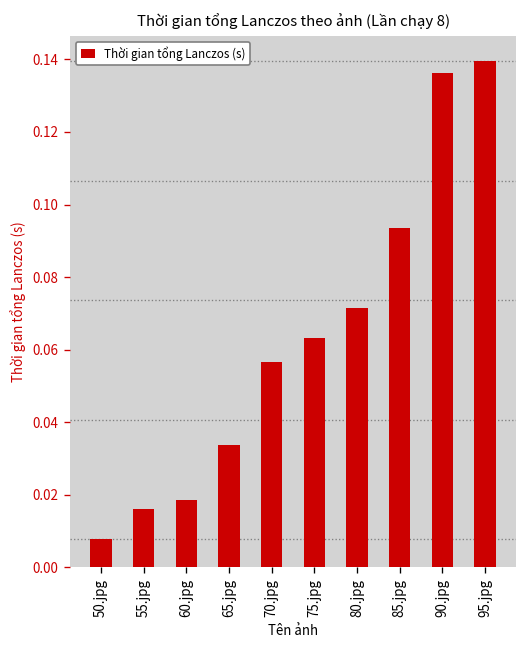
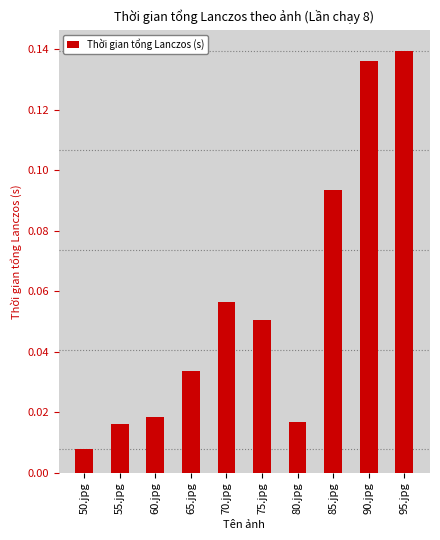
75.jpg: 0.063 -> 0.051
80.jpg: 0.072 -> 0.017
